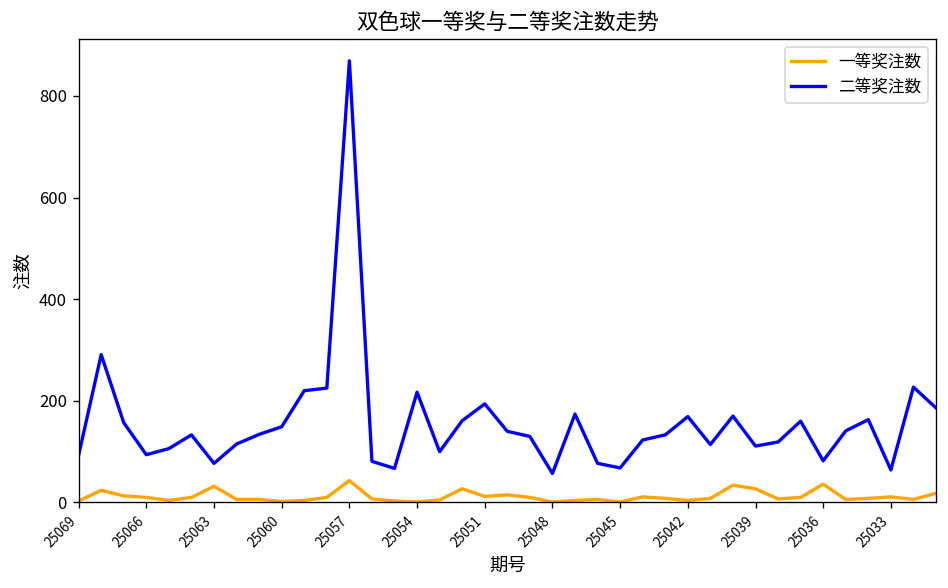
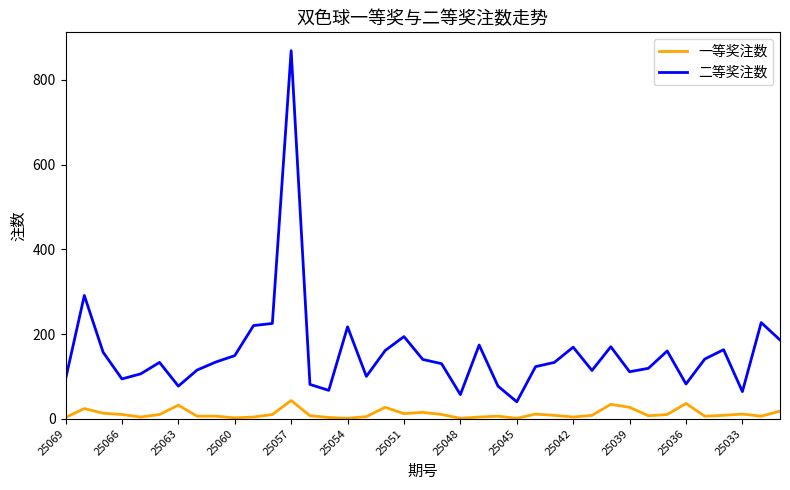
二等奖注数, 25045: 70 -> 40
